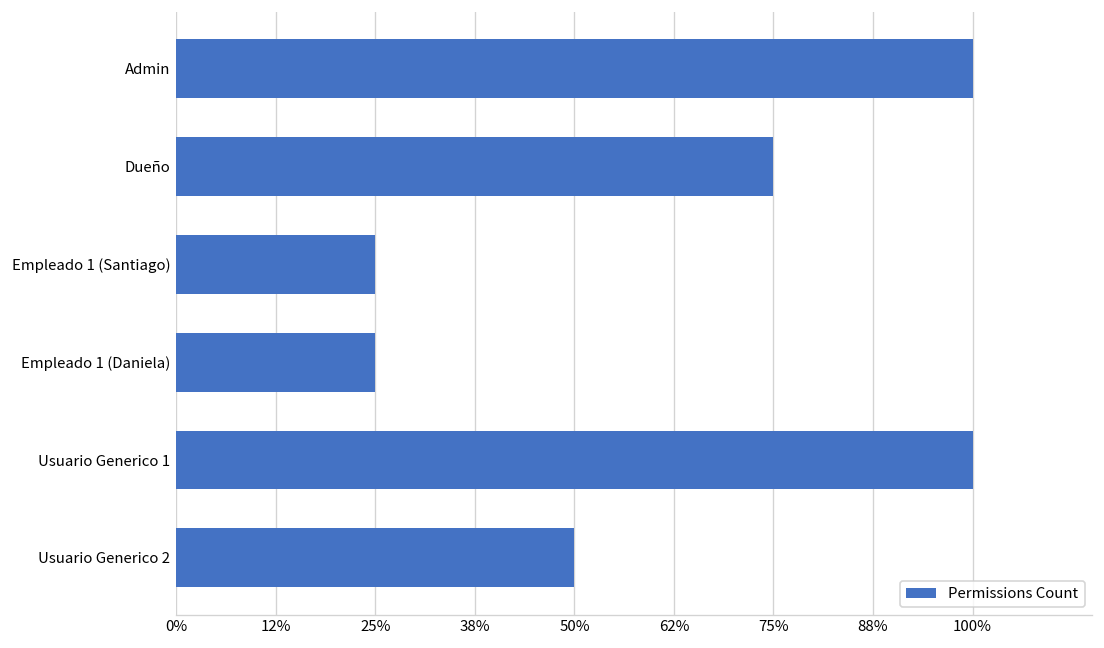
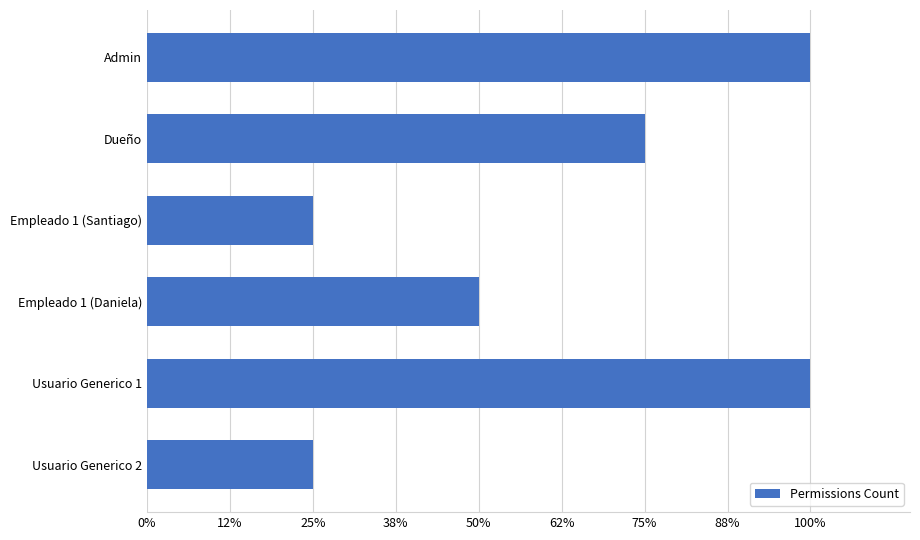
Empleado 1 (Daniela): 25% -> 50%
Usuario Generico 2: 50% -> 25%
